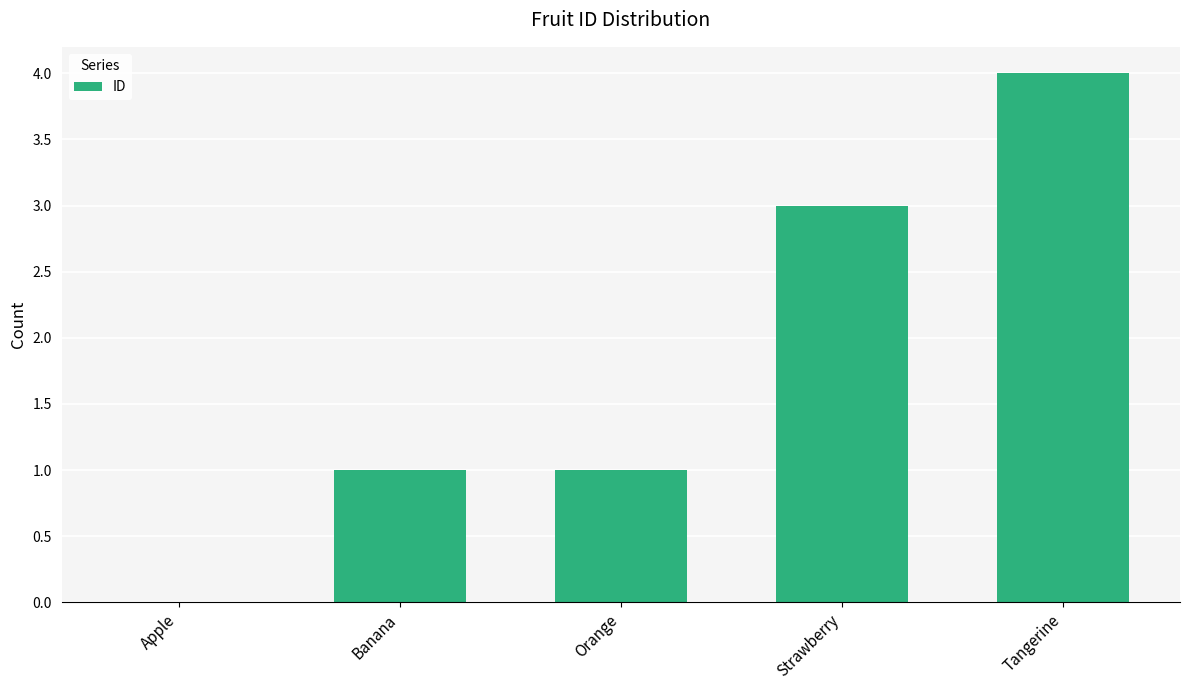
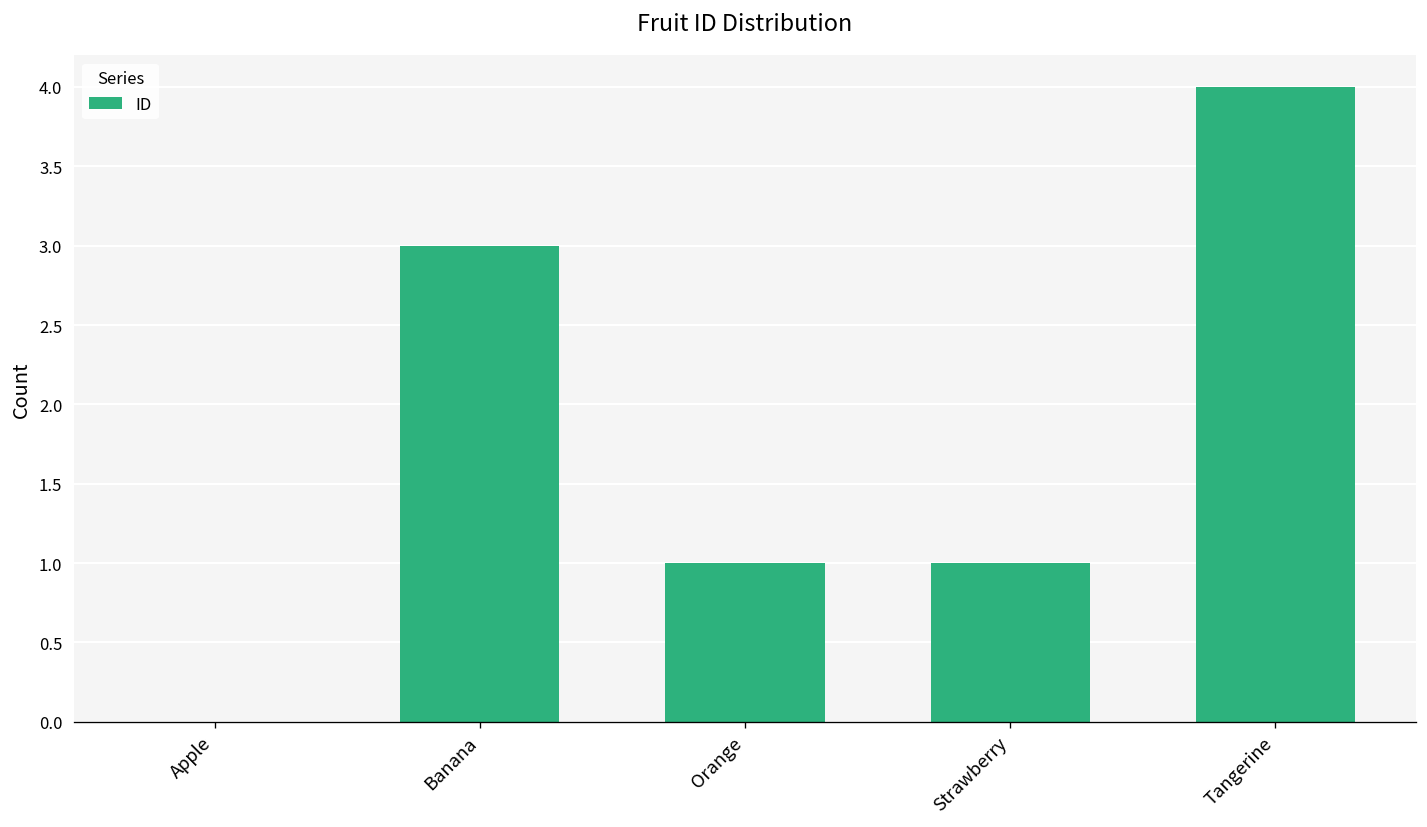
Banana: 1 -> 3
Strawberry: 3 -> 1
